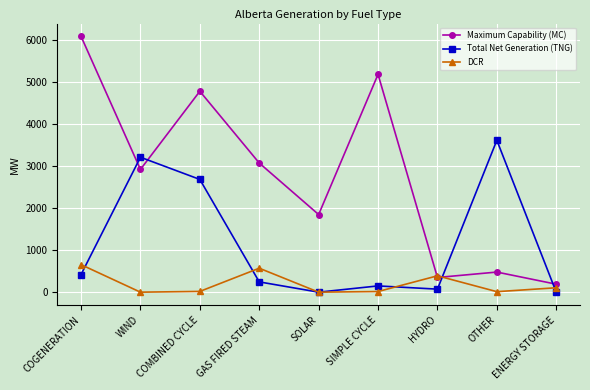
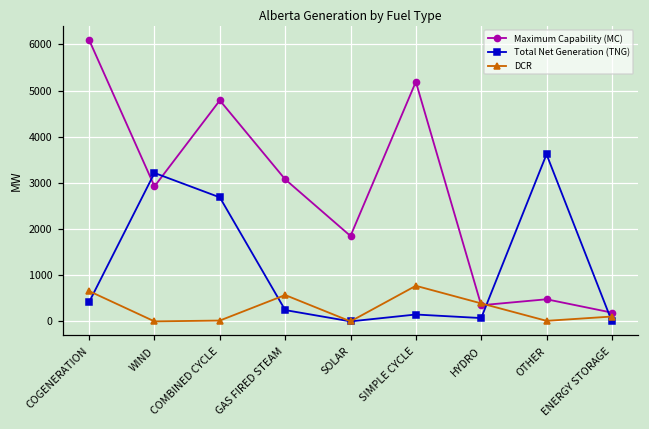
DCR, SIMPLE CYCLE: 0 -> 800
